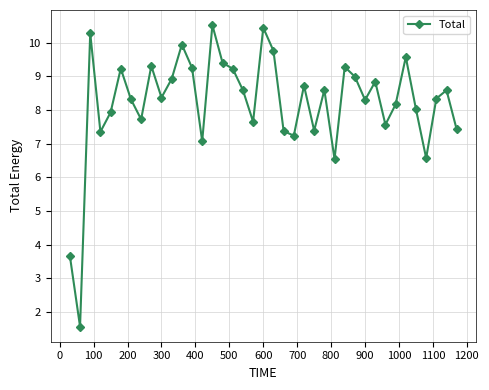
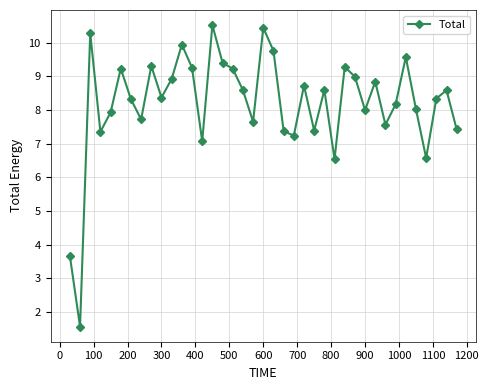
900: 8.3 -> 8.0
